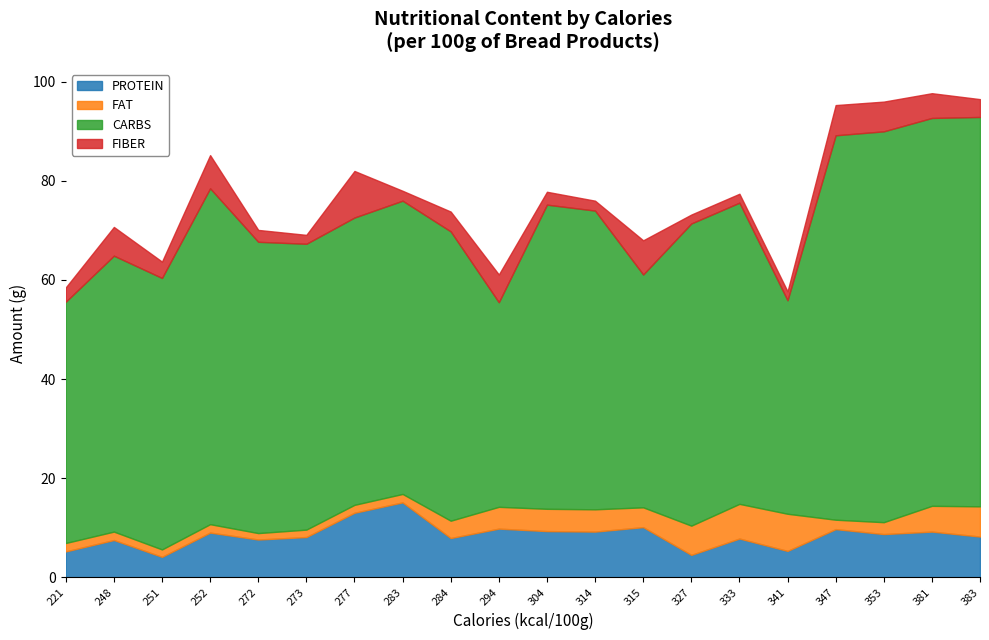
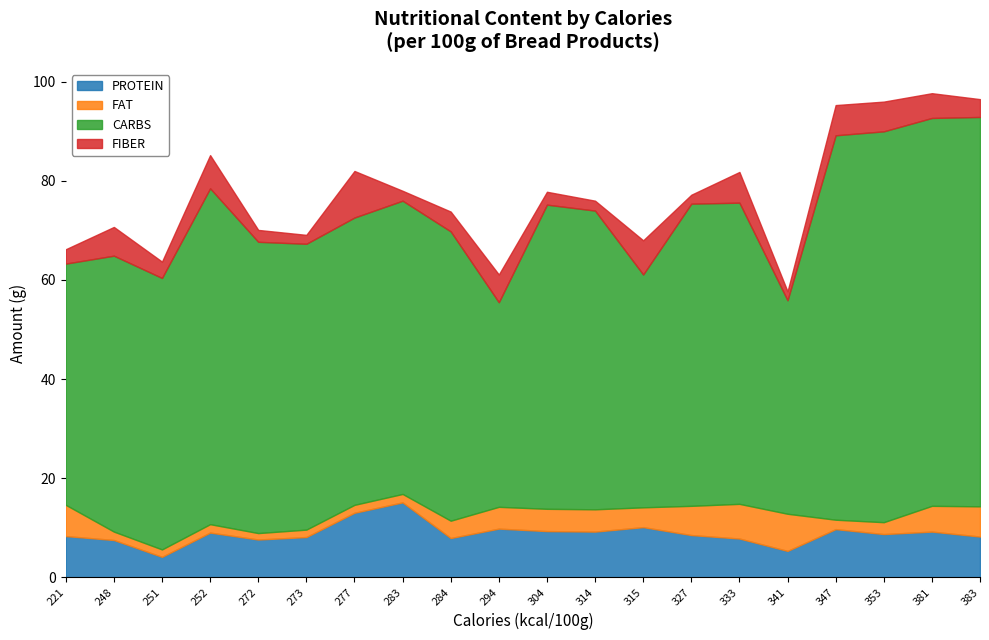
PROTEIN, 221: 5 -> 8
FAT, 221: 2 -> 6
PROTEIN, 327: 5 -> 9
FIBER, 333: 2 -> 6
